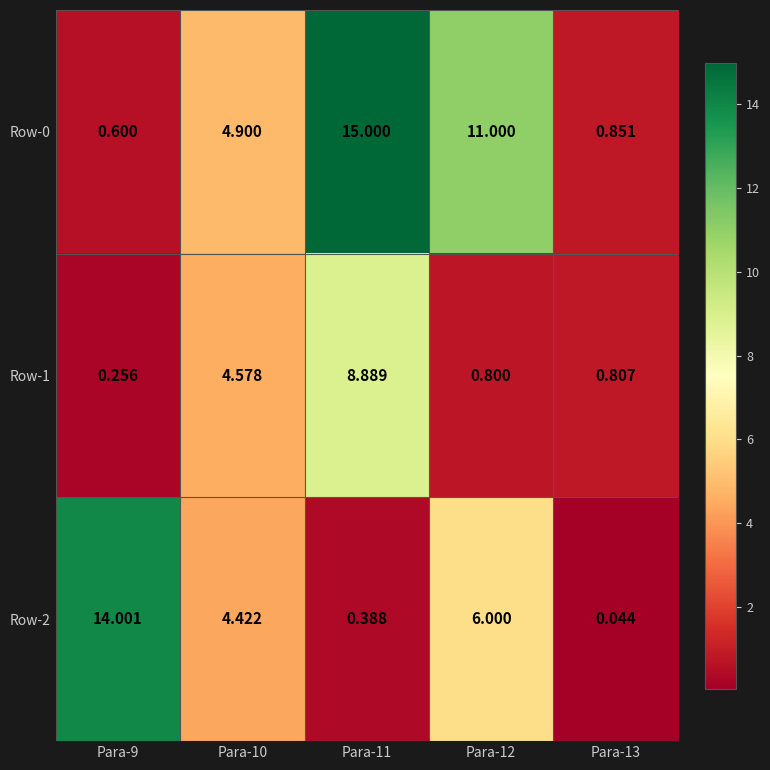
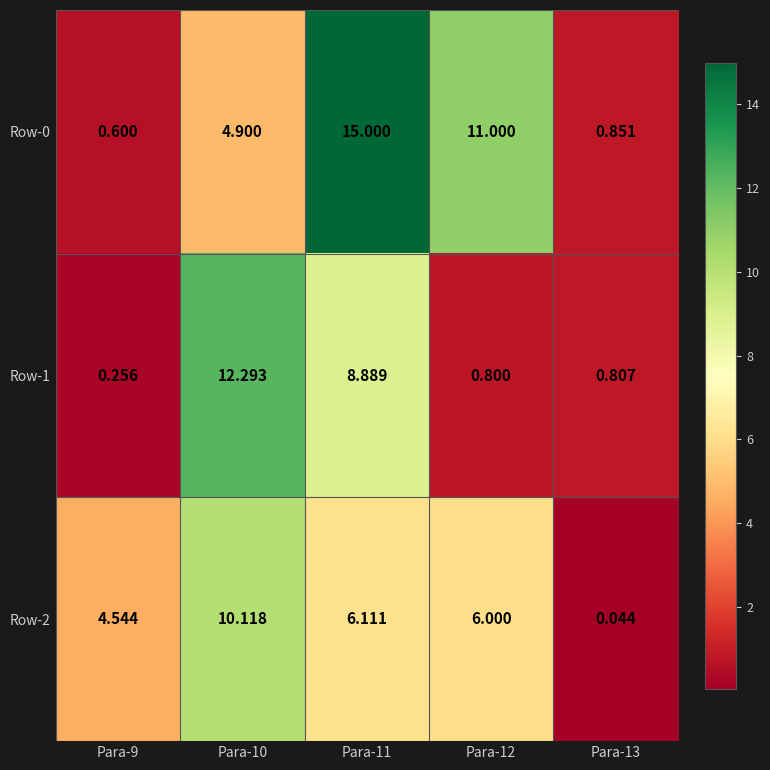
Row-1, Para-10: 4.578 -> 12.293
Row-2, Para-9: 14.001 -> 4.544
Row-2, Para-10: 4.422 -> 10.118
Row-2, Para-11: 0.388 -> 6.111
